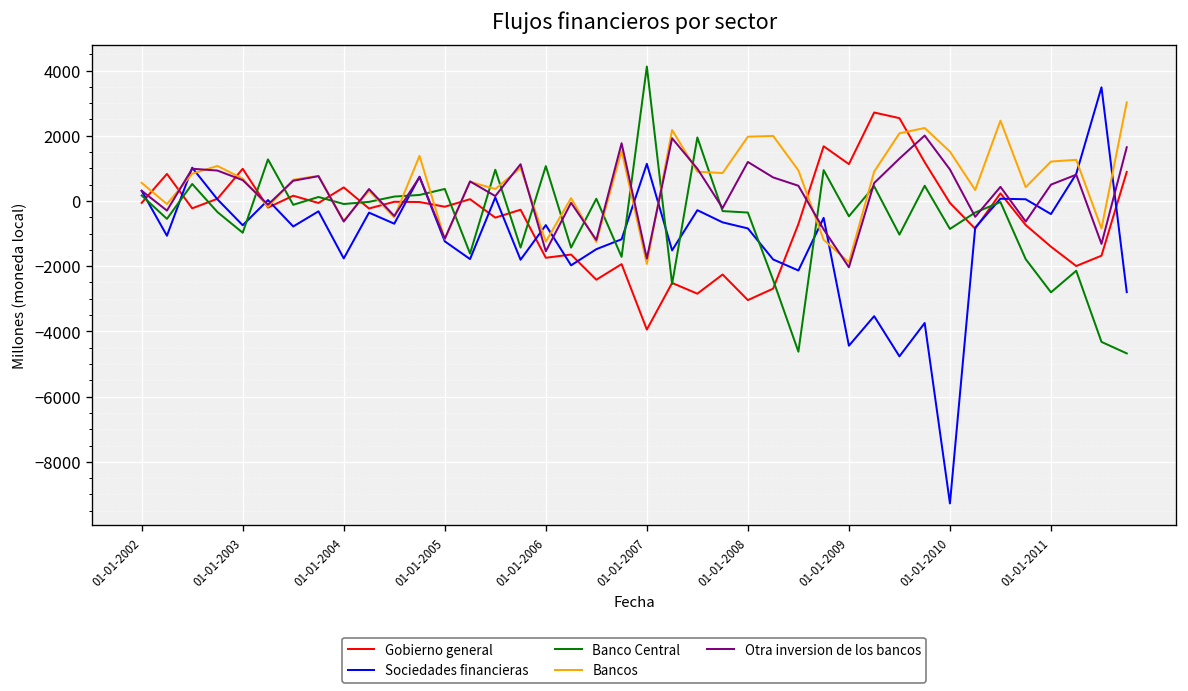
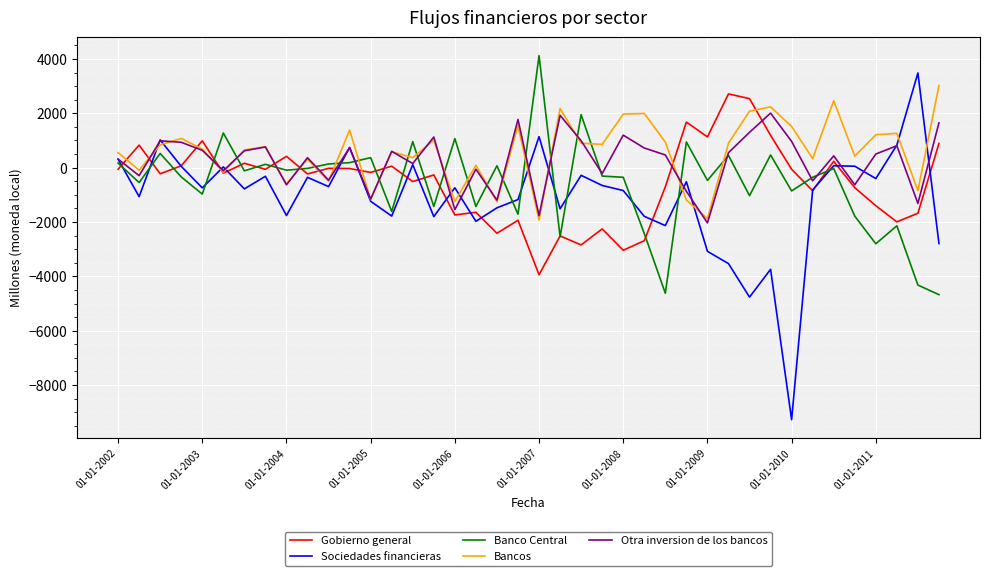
Sociedades financieras, 01-01-2009: -4400 -> -3100
